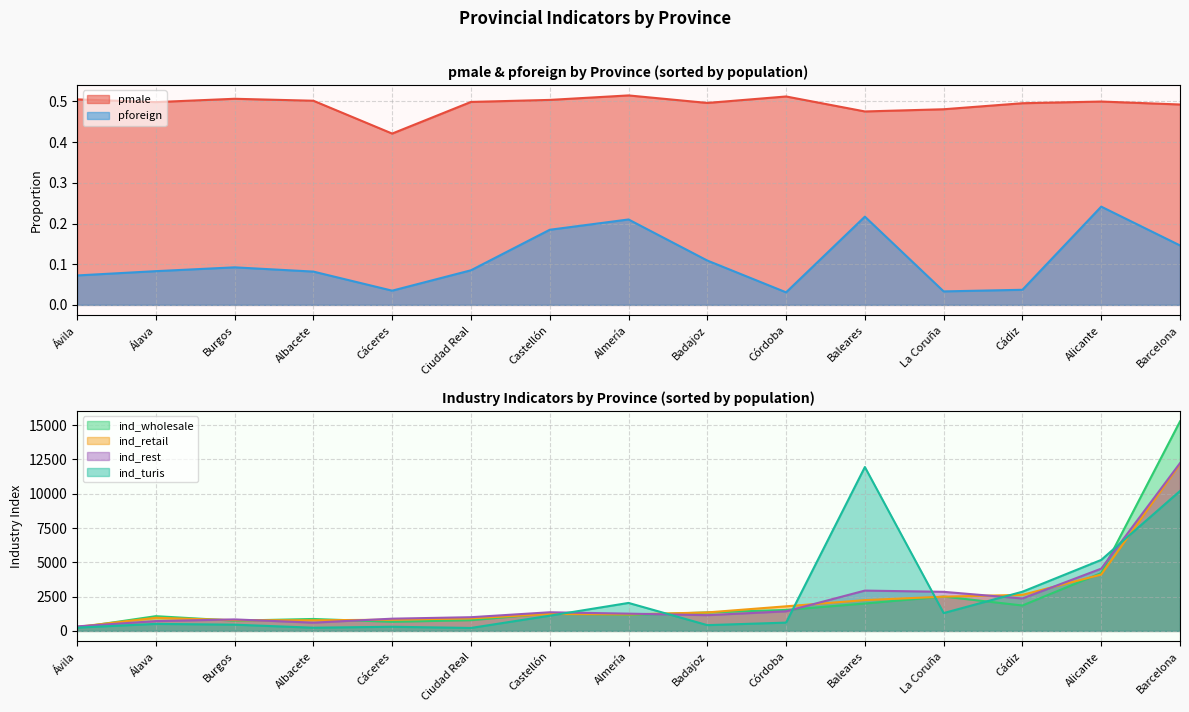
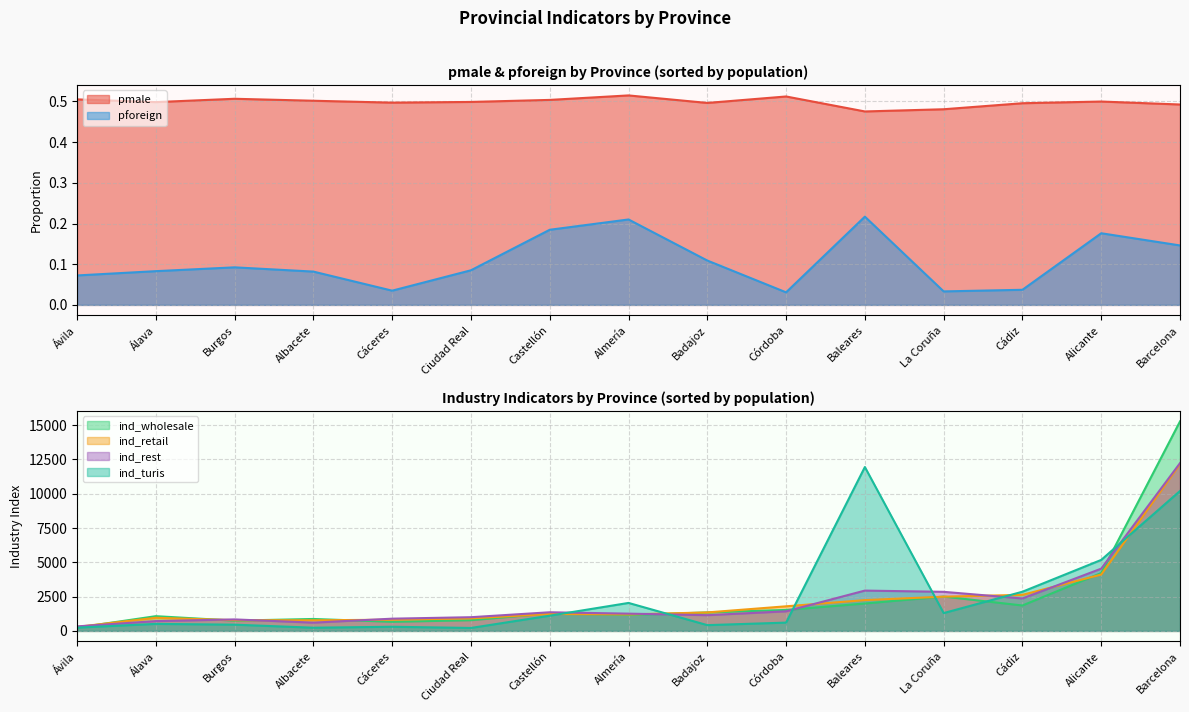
pmale & pforeign by Province (sorted by population), pmale, Cáceres: 0.42 -> 0.50
pmale & pforeign by Province (sorted by population), pforeign, Alicante: 0.24 -> 0.18
